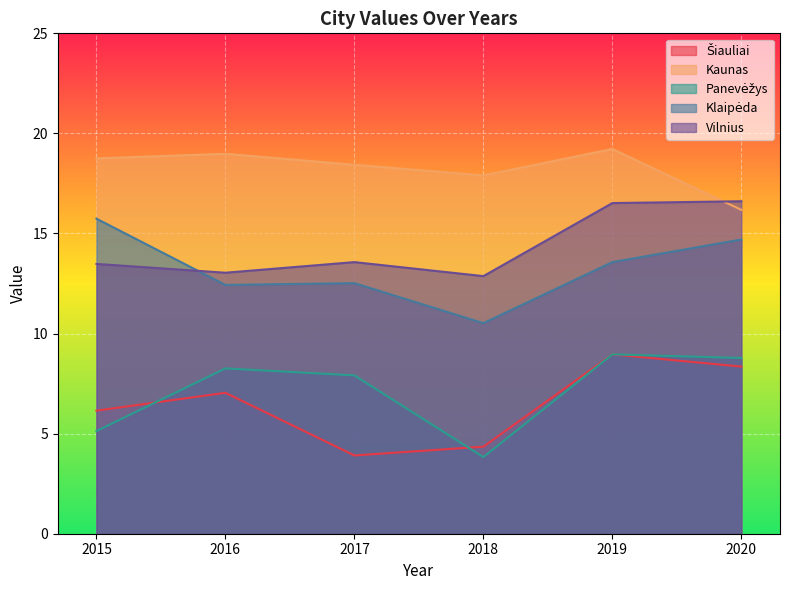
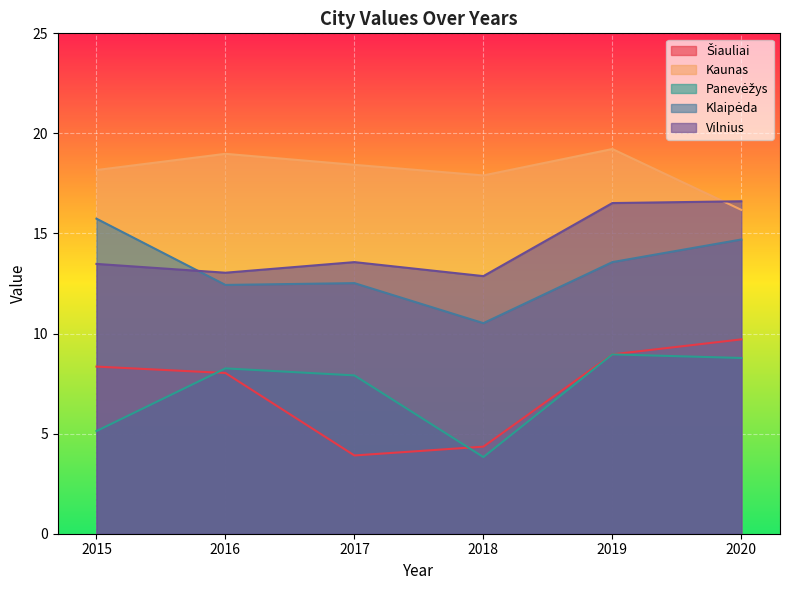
Šiauliai, 2015: 6.2 -> 8.4
Kaunas, 2015: 18.8 -> 18.2
Šiauliai, 2016: 7.0 -> 8.0
Šiauliai, 2020: 8.4 -> 9.7
